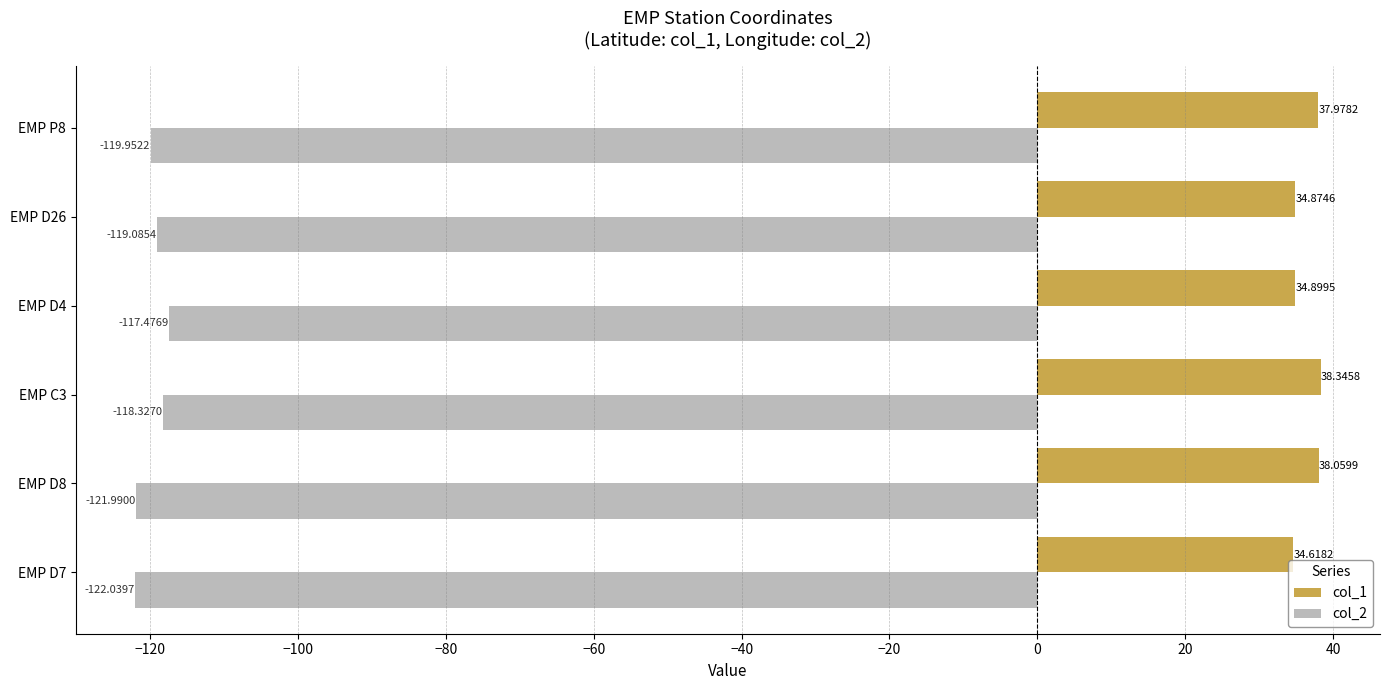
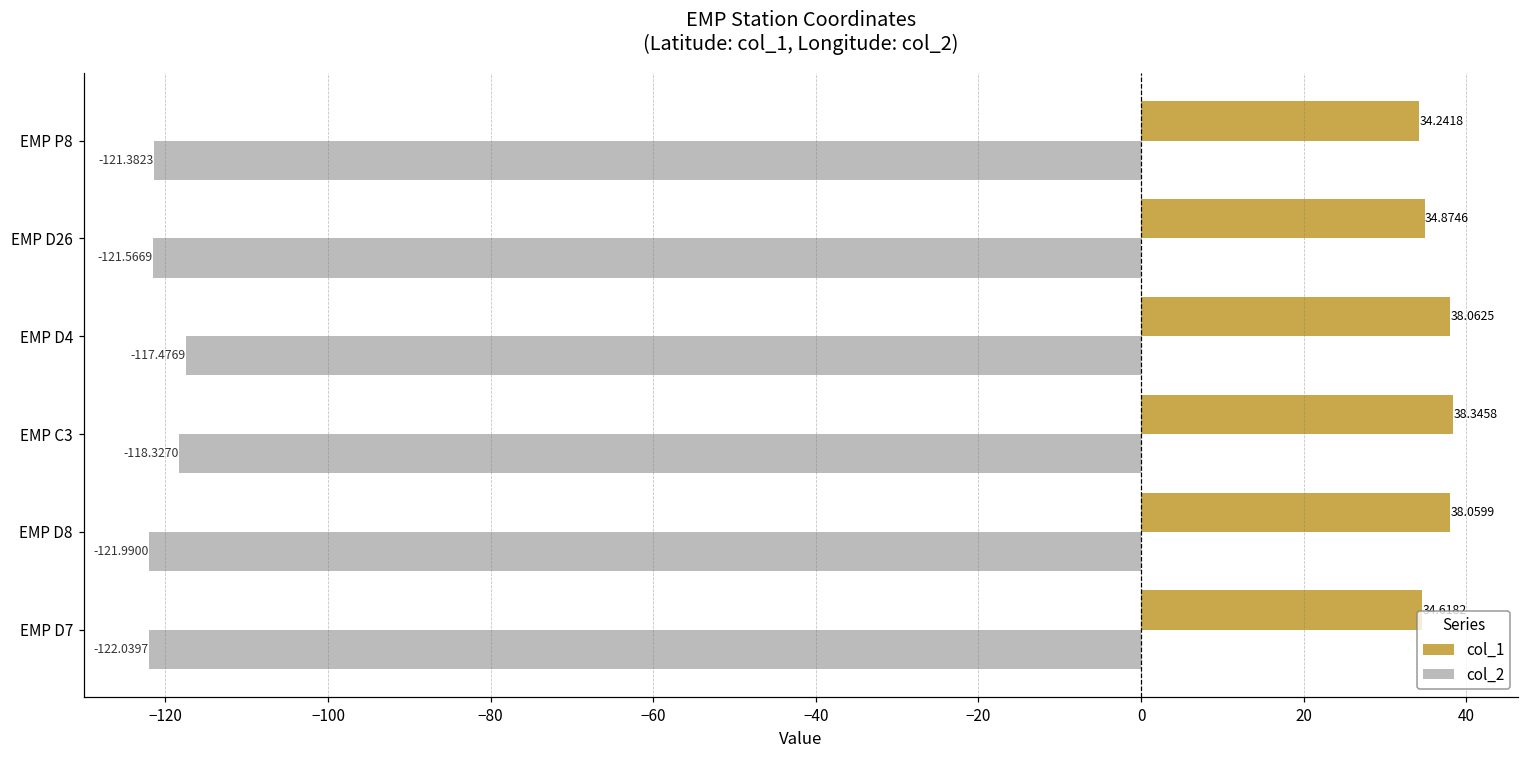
col_1, EMP P8: 37.9782 -> 34.2418
col_2, EMP P8: -119.9522 -> -121.3823
col_2, EMP D26: -119.0854 -> -121.5669
col_1, EMP D4: 34.8995 -> 38.0625
